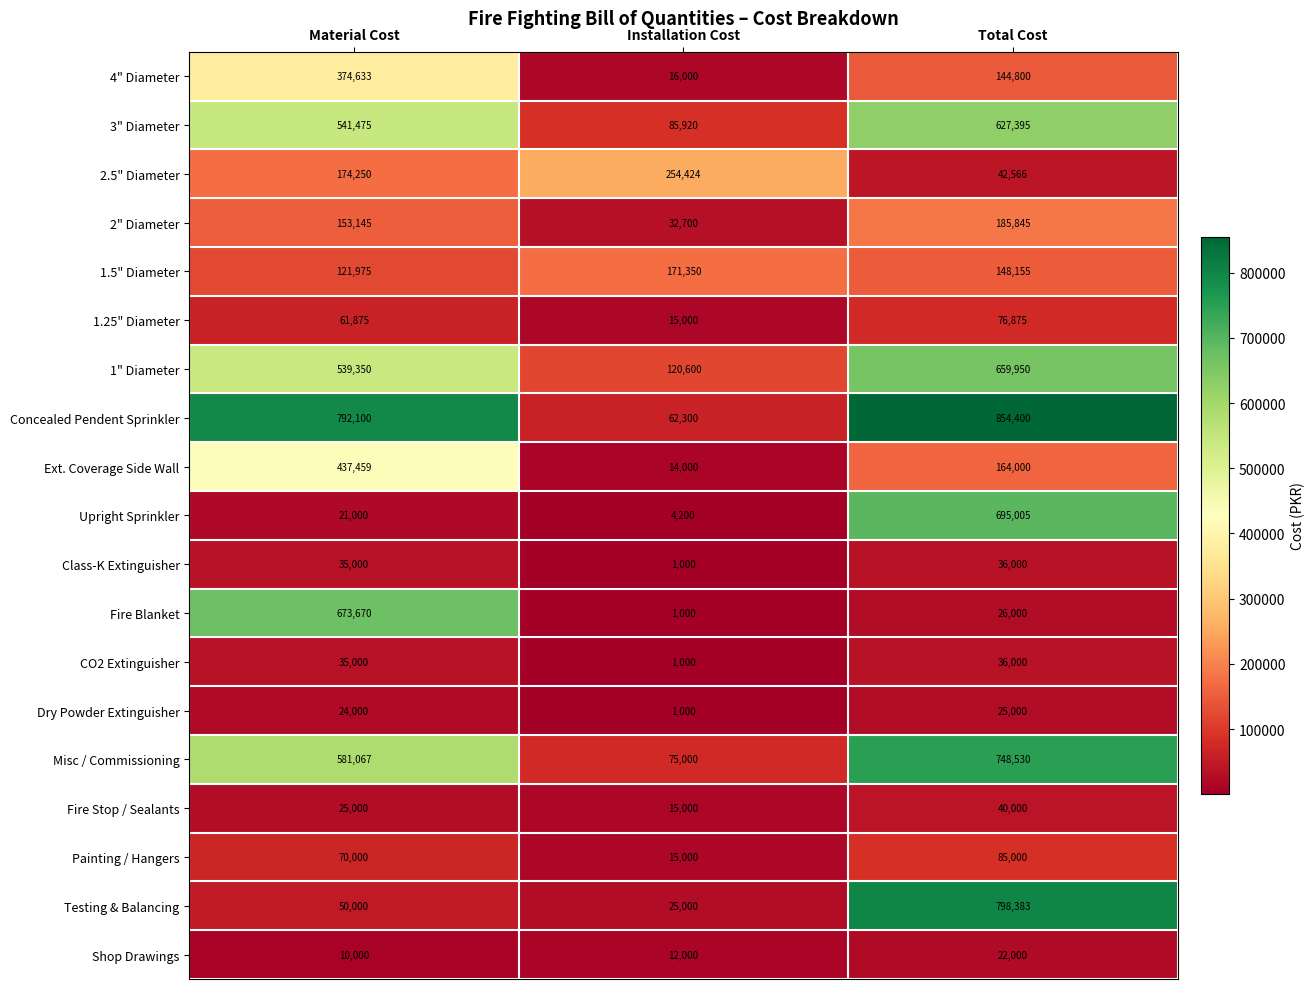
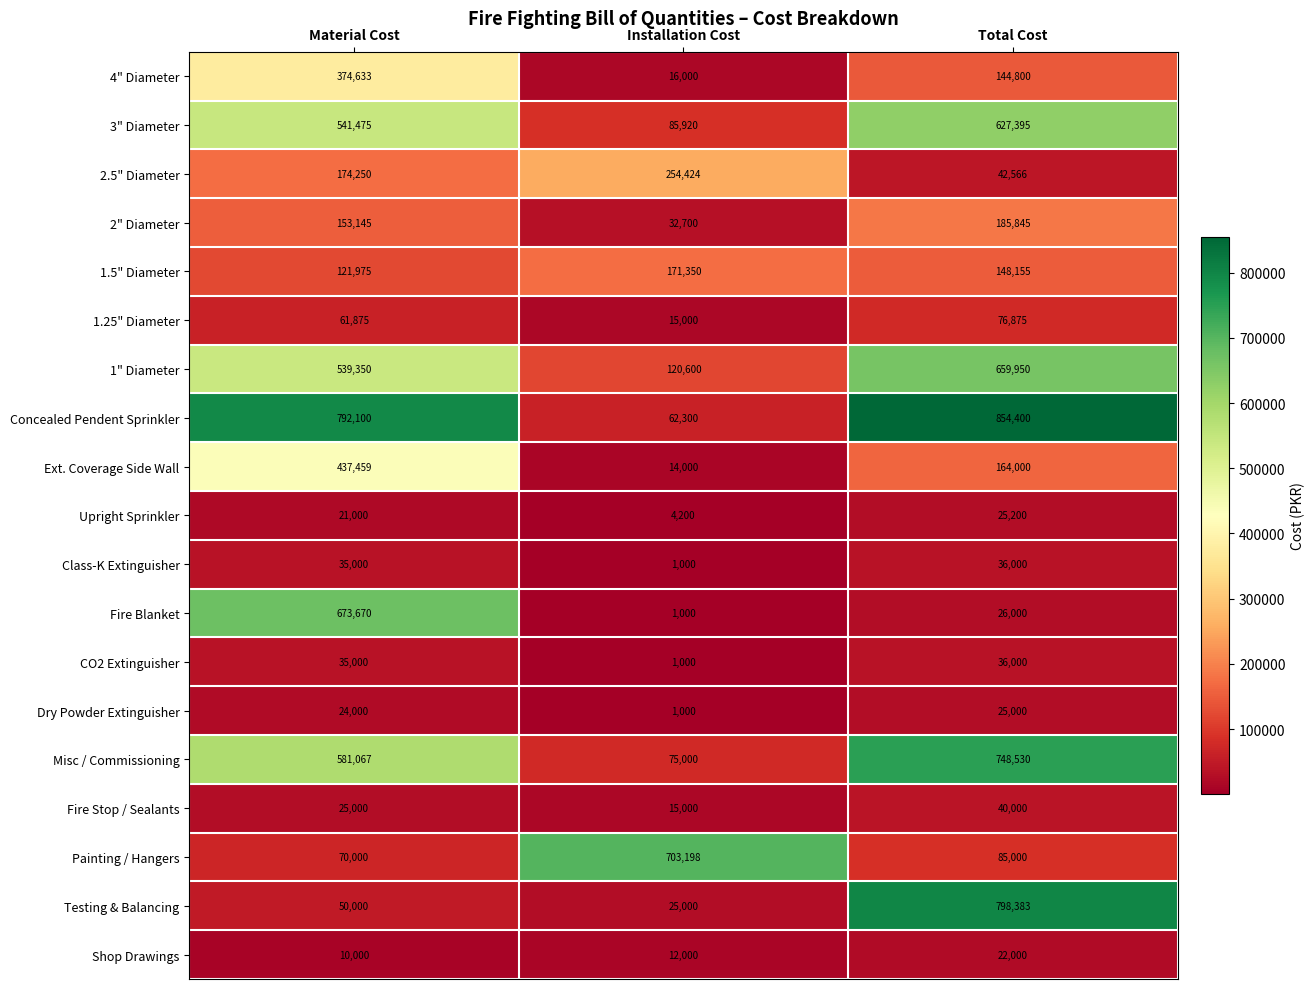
Upright Sprinkler, Total Cost: 695,005 -> 25,200
Painting / Hangers, Installation Cost: 15,000 -> 703,198
